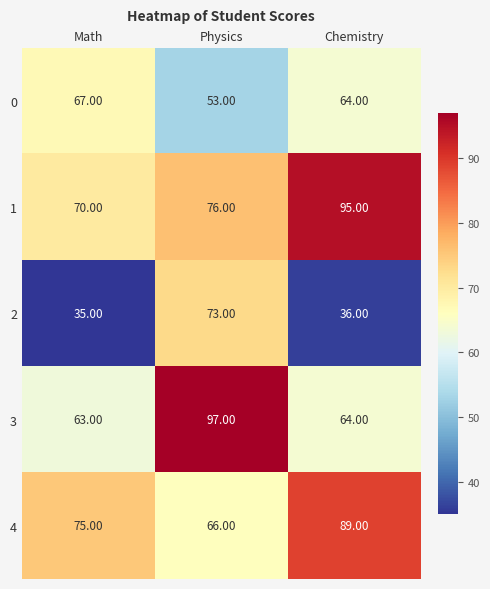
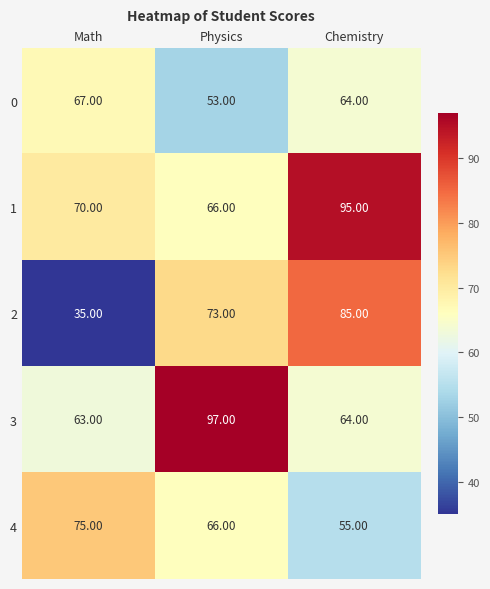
1, Physics: 76.00 -> 66.00
2, Chemistry: 36.00 -> 85.00
4, Chemistry: 89.00 -> 55.00
